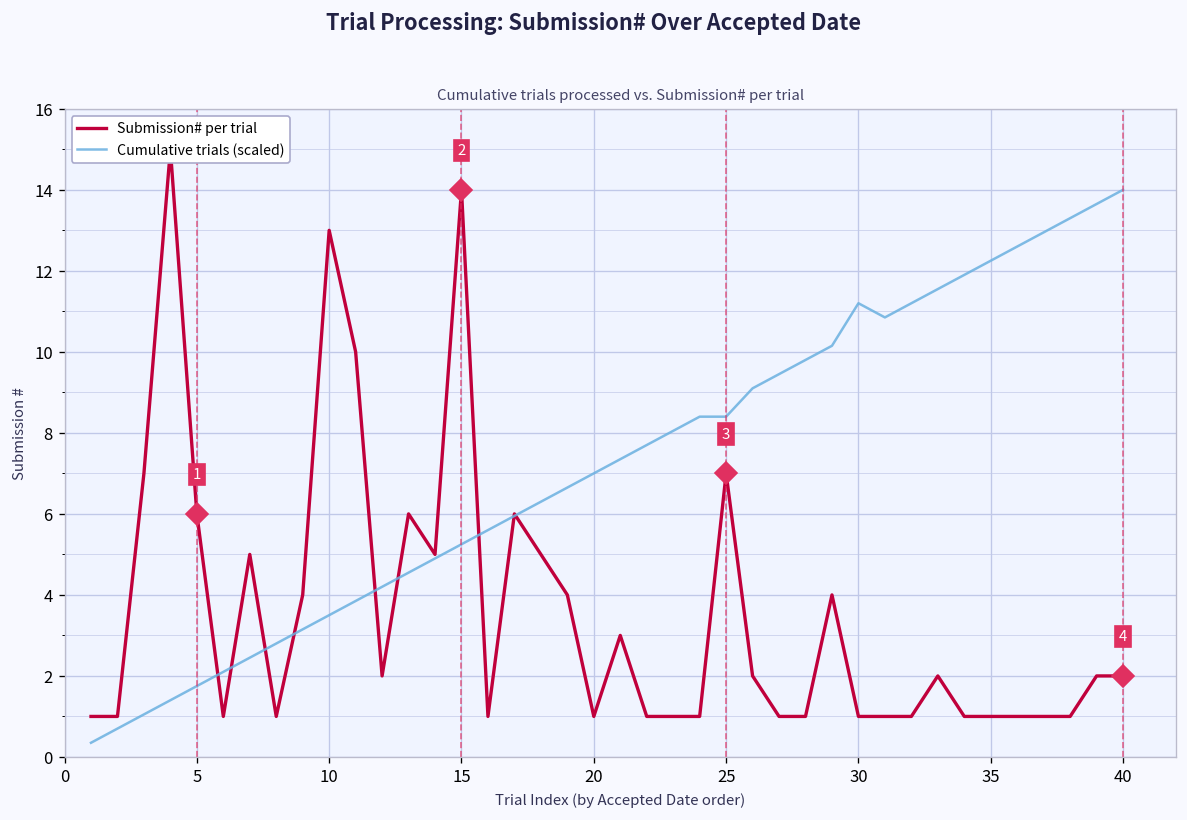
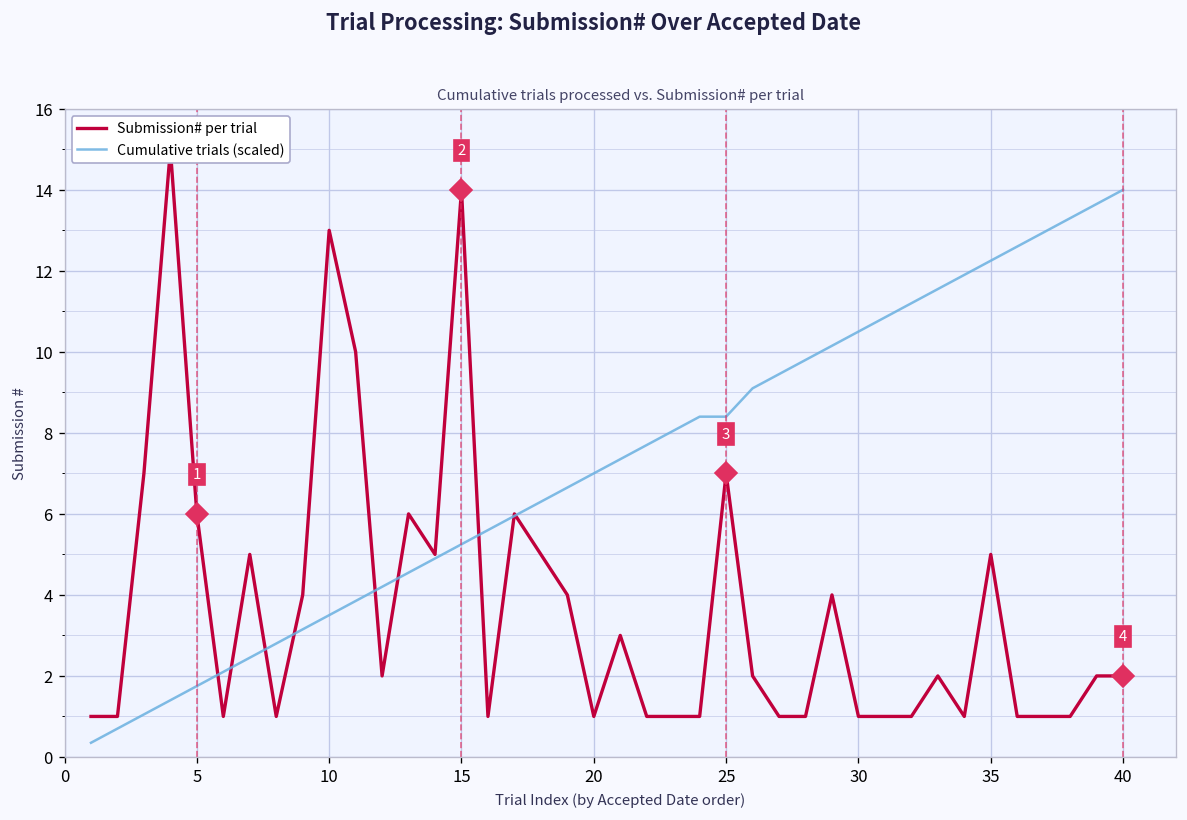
Cumulative trials (scaled), 30: 11.2 -> 10.5
Submission# per trial, 35: 1 -> 5
